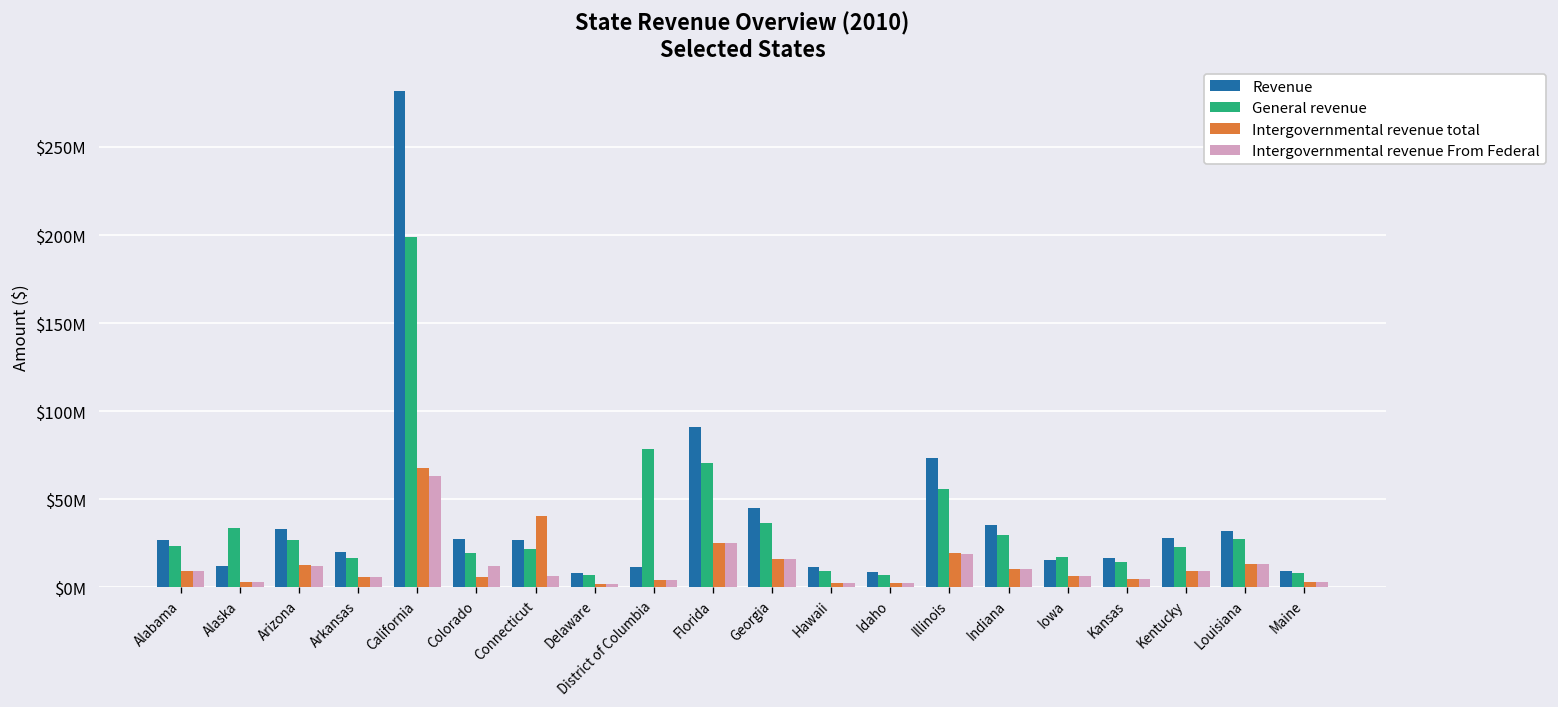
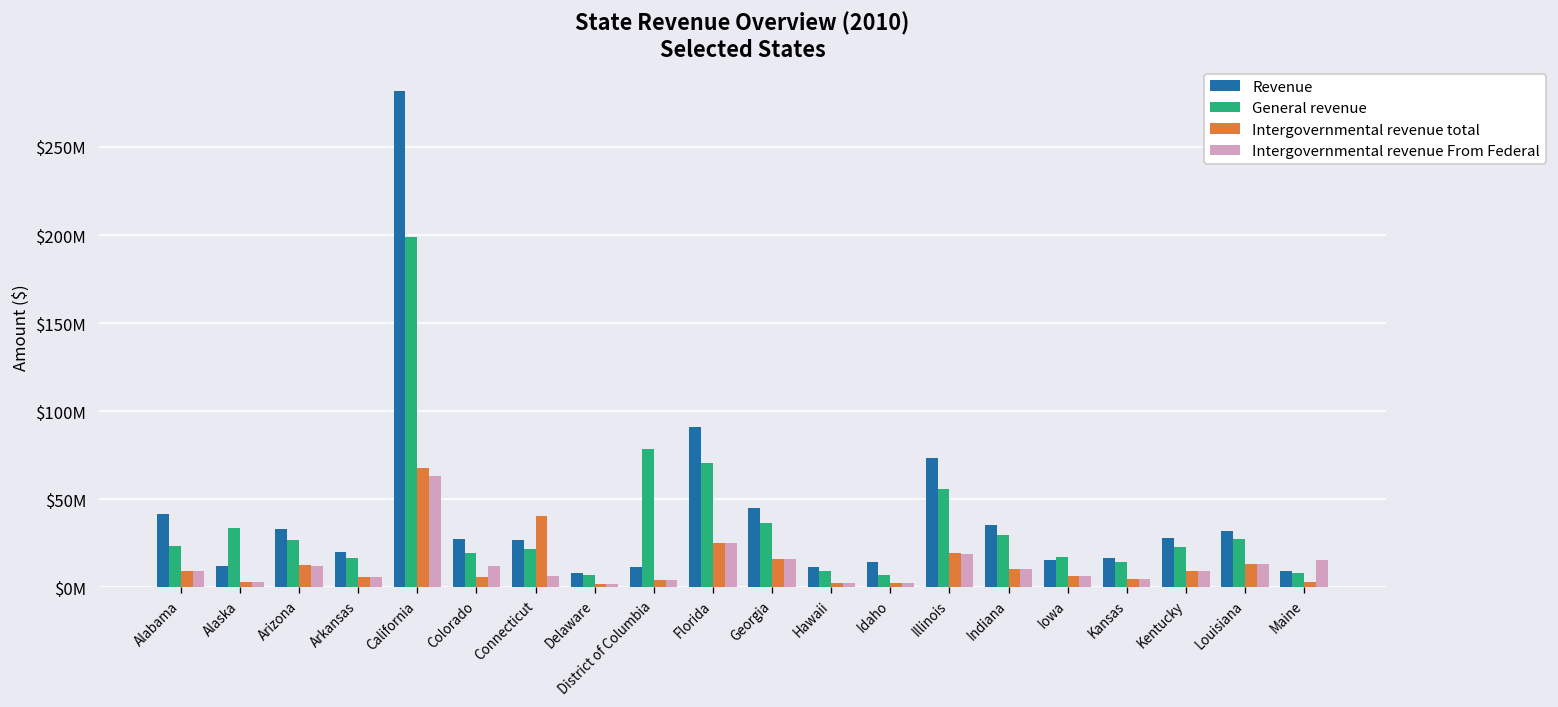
Revenue, Alabama: $27000000 -> $41000000
Revenue, Idaho: $9000000 -> $14000000
Intergovernmental revenue From Federal, Maine: $3000000 -> $16000000
